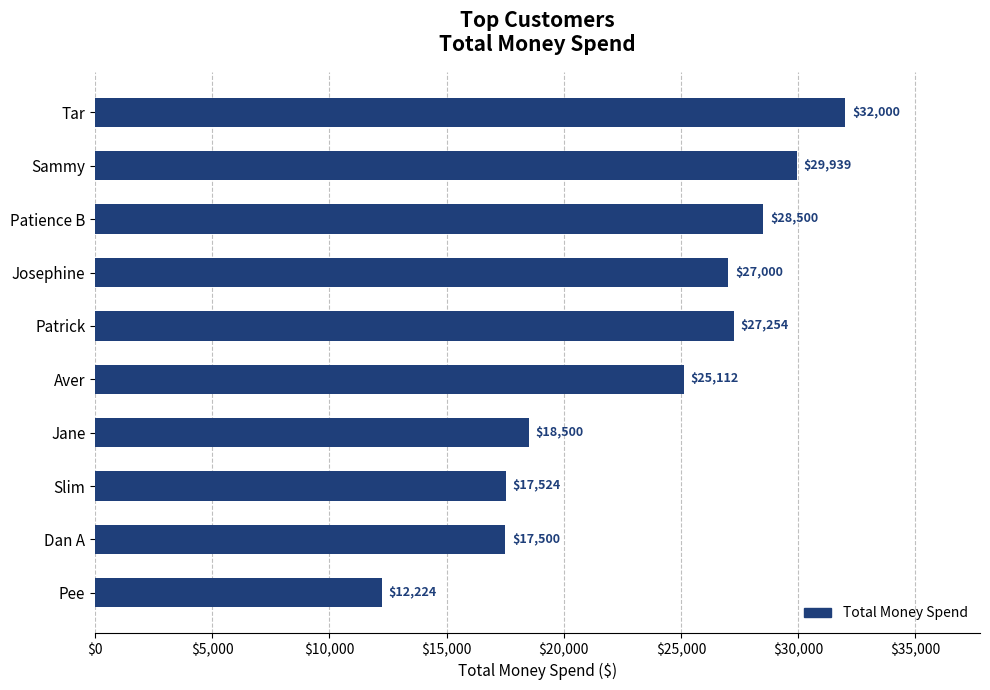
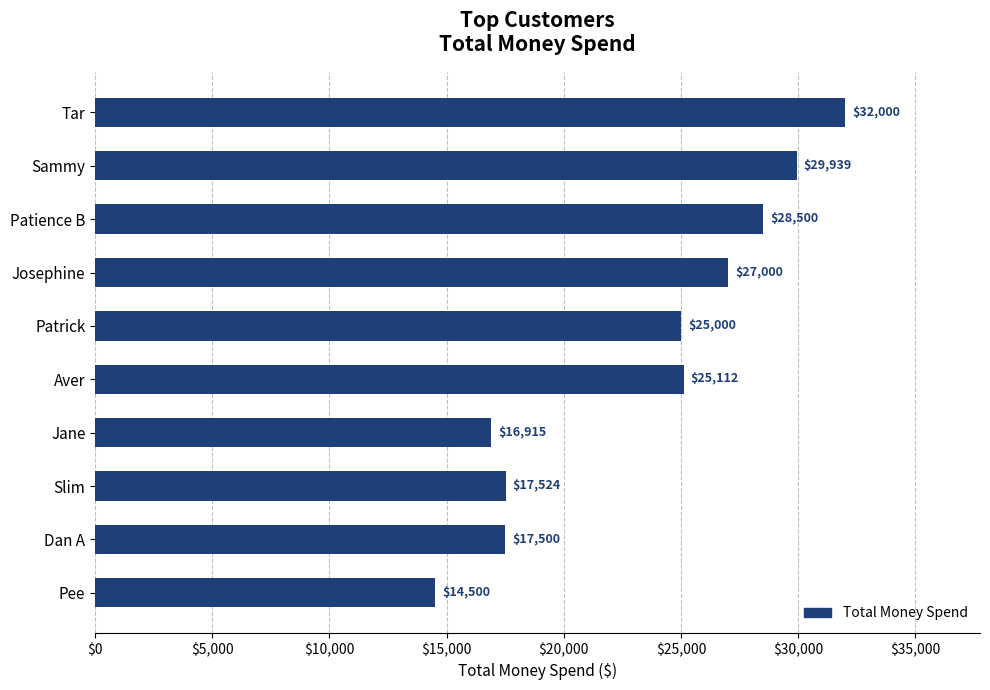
Patrick: $27,254 -> $25,000
Jane: $18,500 -> $16,915
Pee: $12,224 -> $14,500
